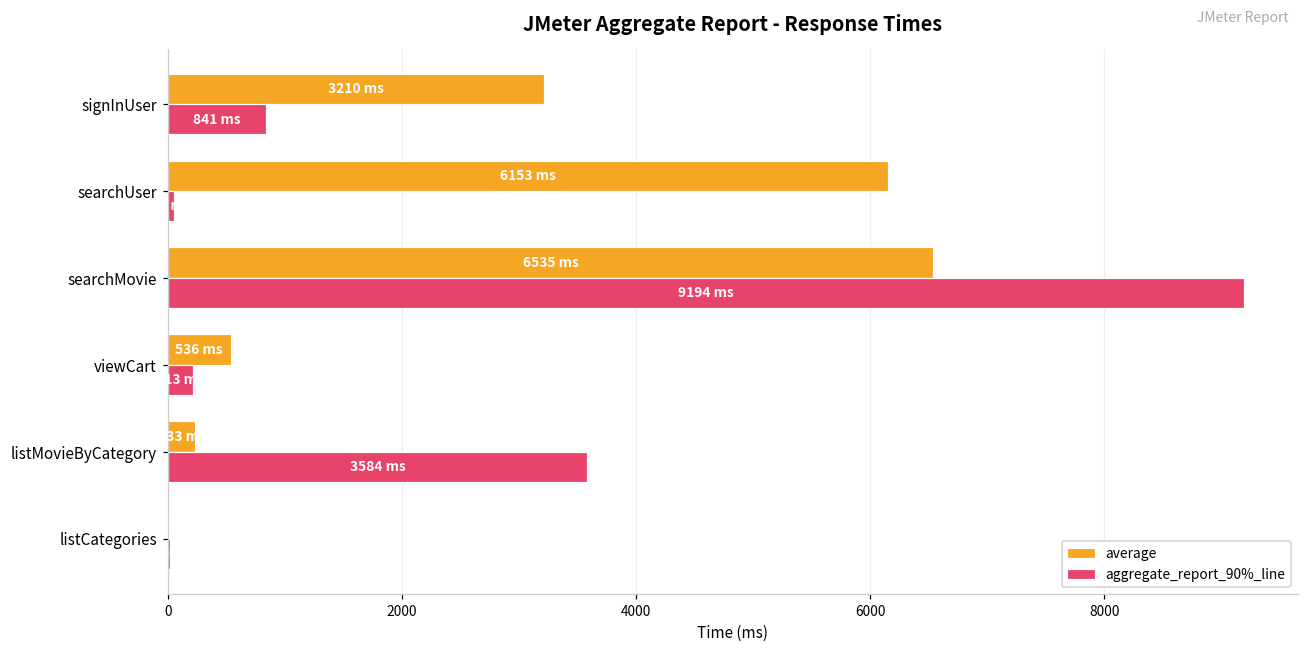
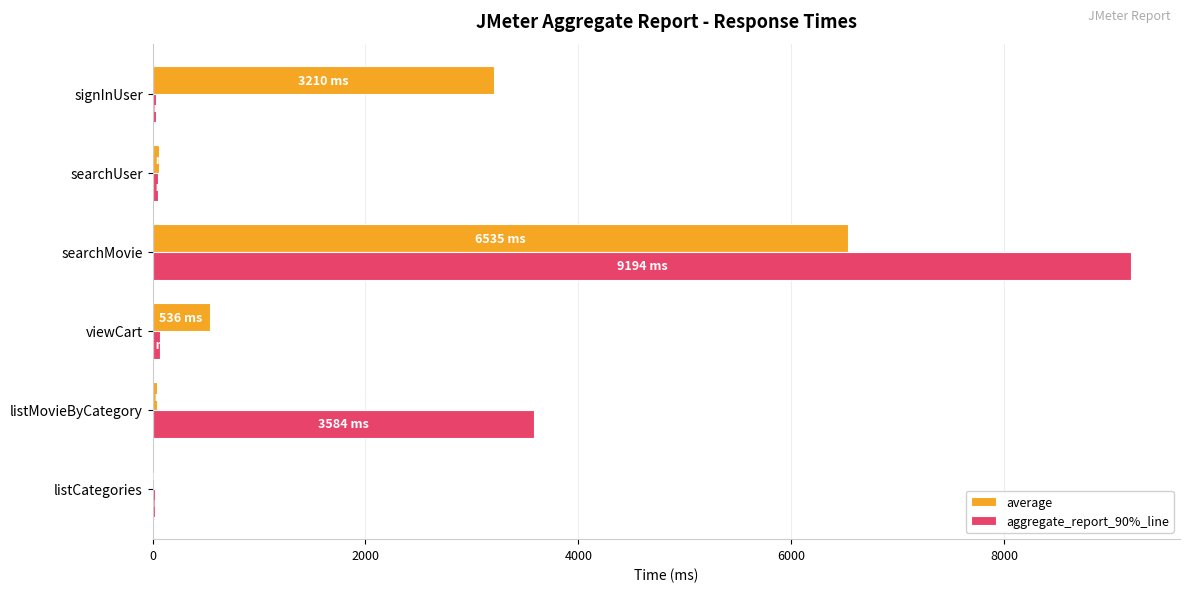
aggregate_report_90%_line, signInUser: 840 -> 30
average, searchUser: 6150 -> 60
aggregate_report_90%_line, viewCart: 210 -> 70
average, listMovieByCategory: 230 -> 40
